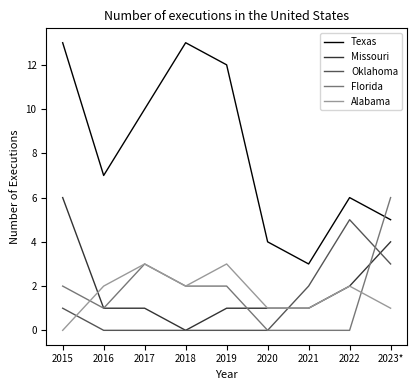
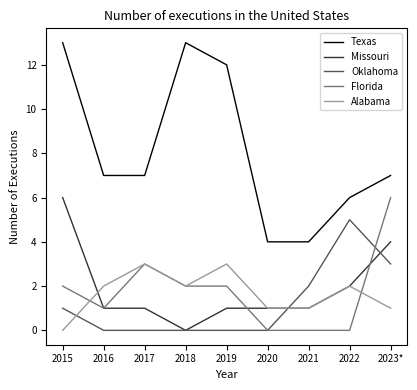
Texas, 2017: 10 -> 7
Texas, 2021: 3 -> 4
Texas, 2023*: 5 -> 7
